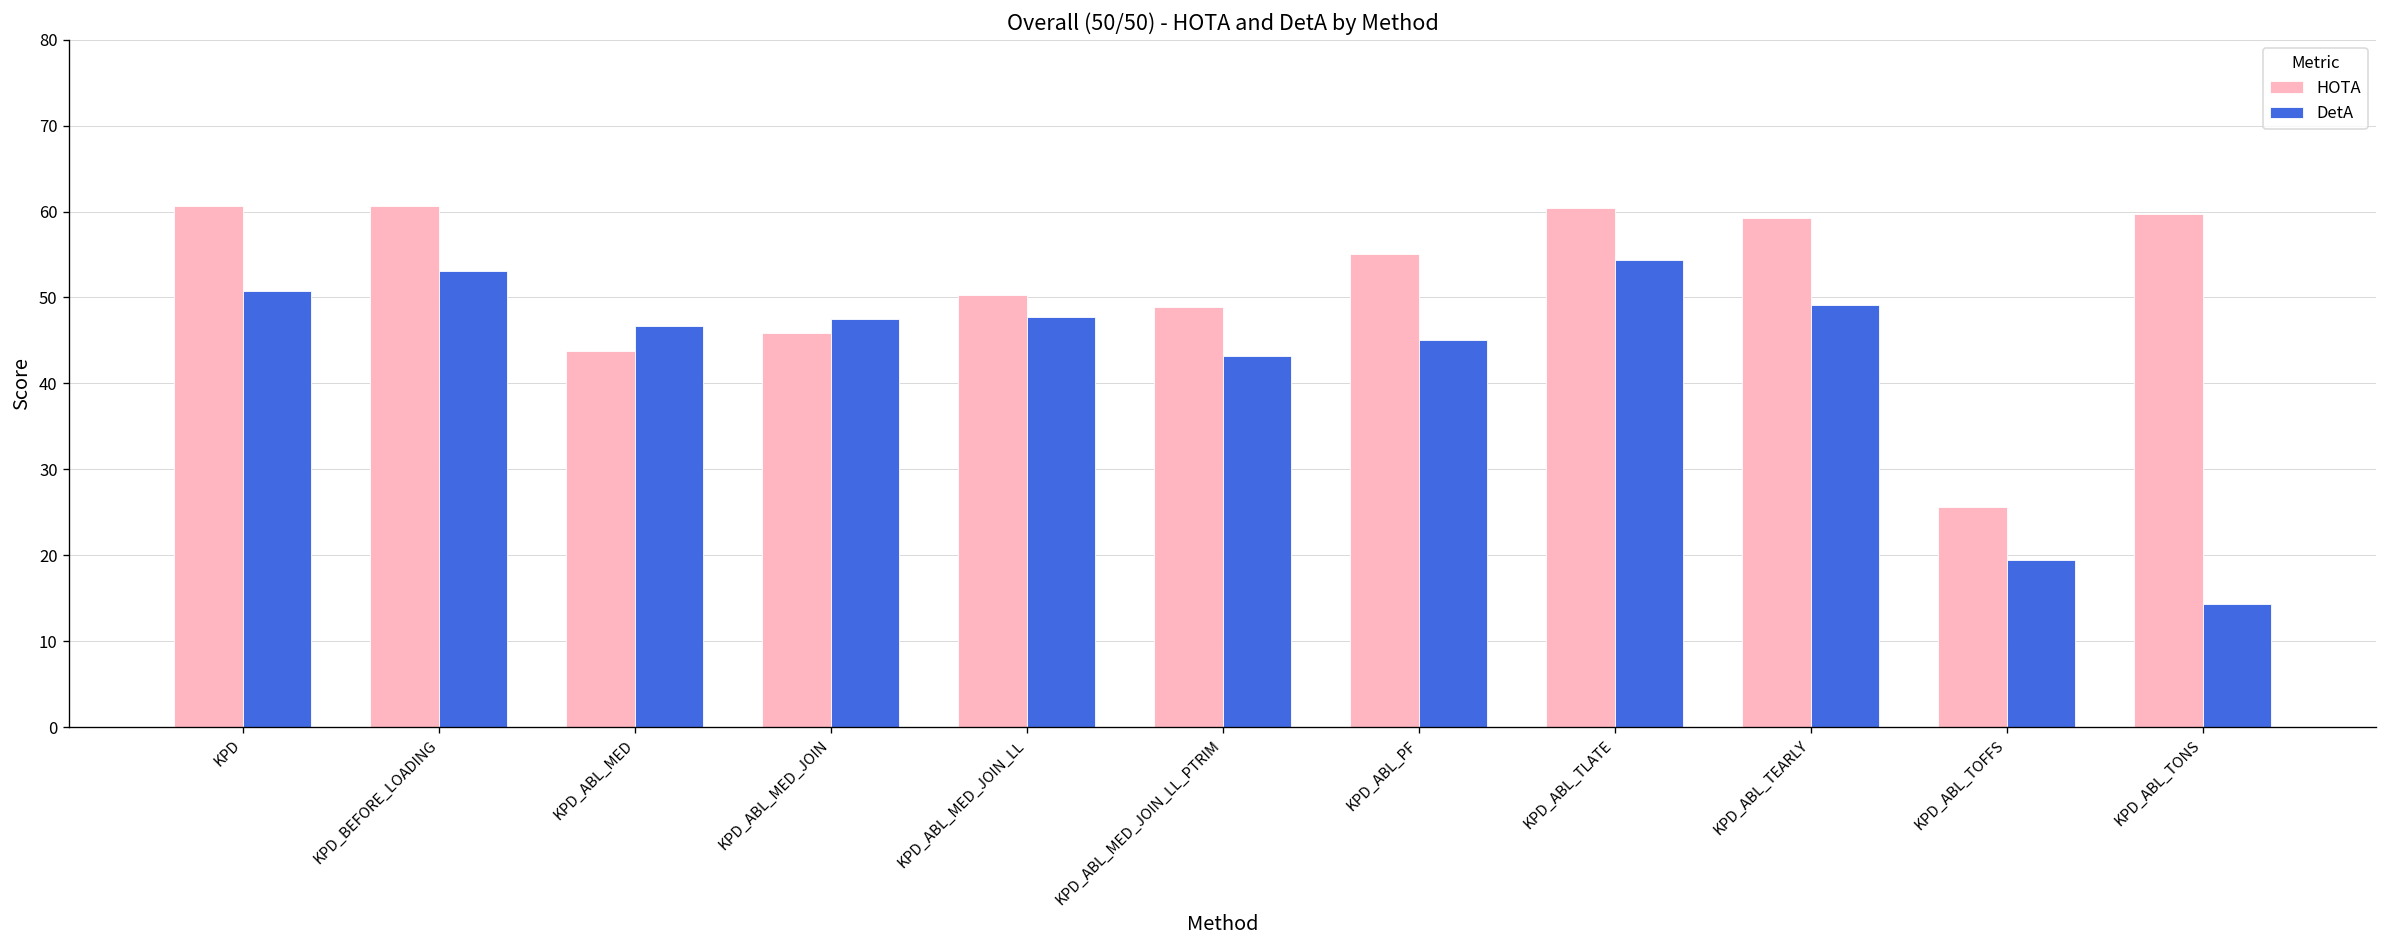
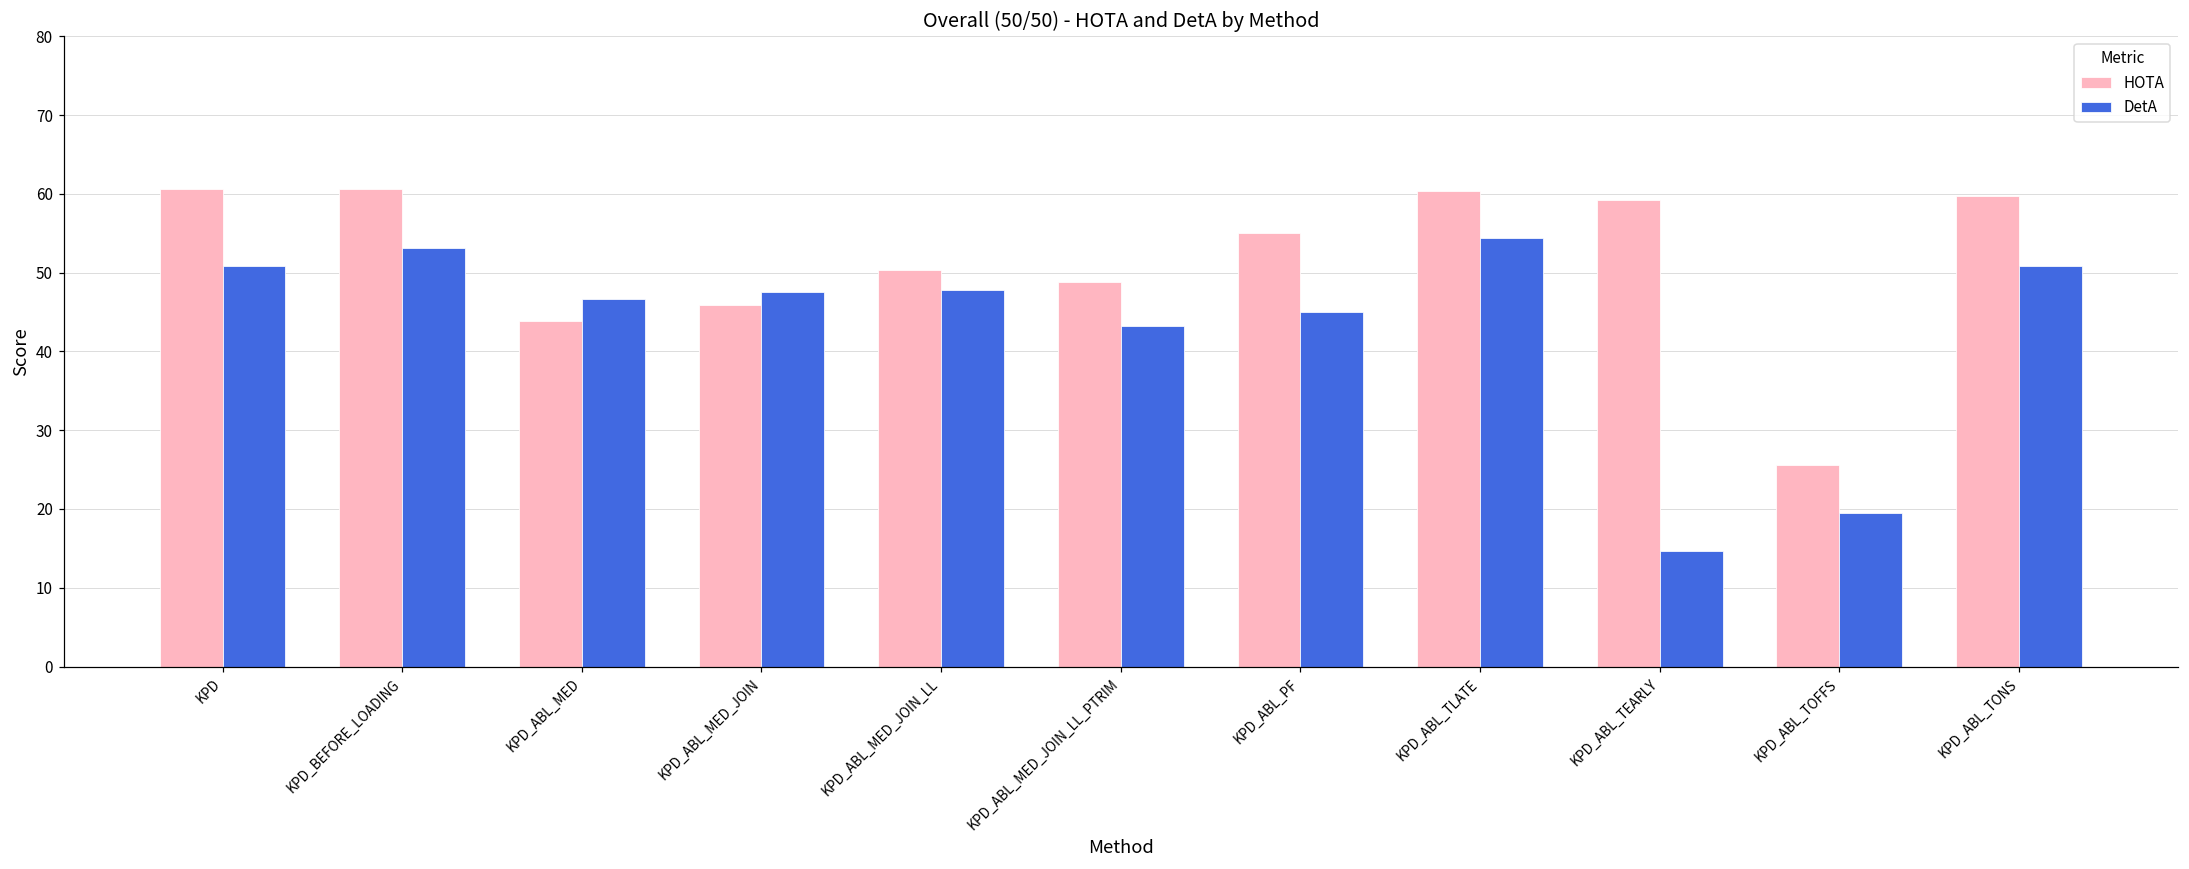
DetA, KPD_ABL_TEARLY: 49 -> 15
DetA, KPD_ABL_TONS: 14 -> 51
